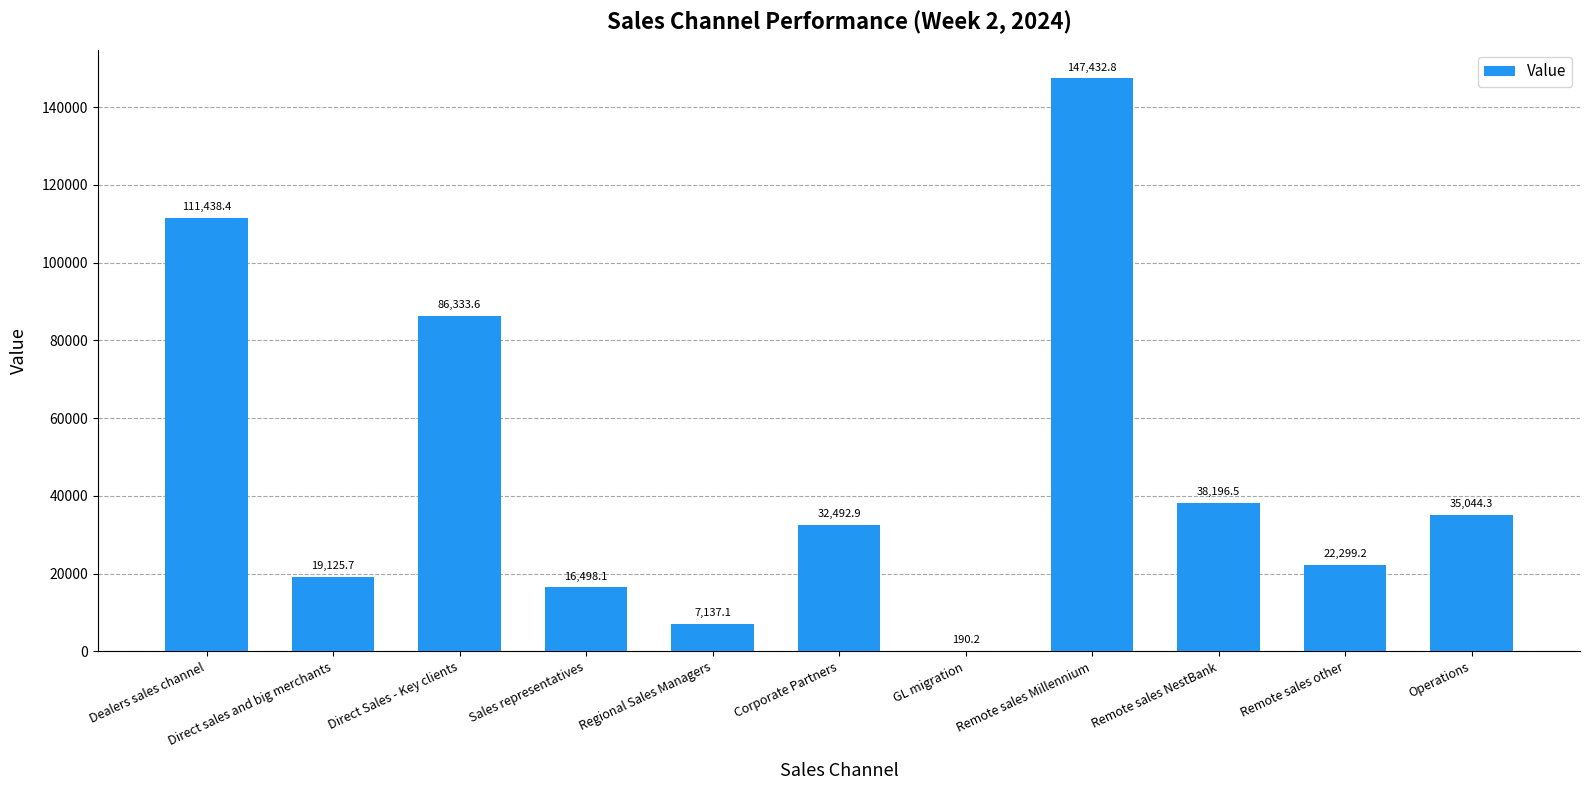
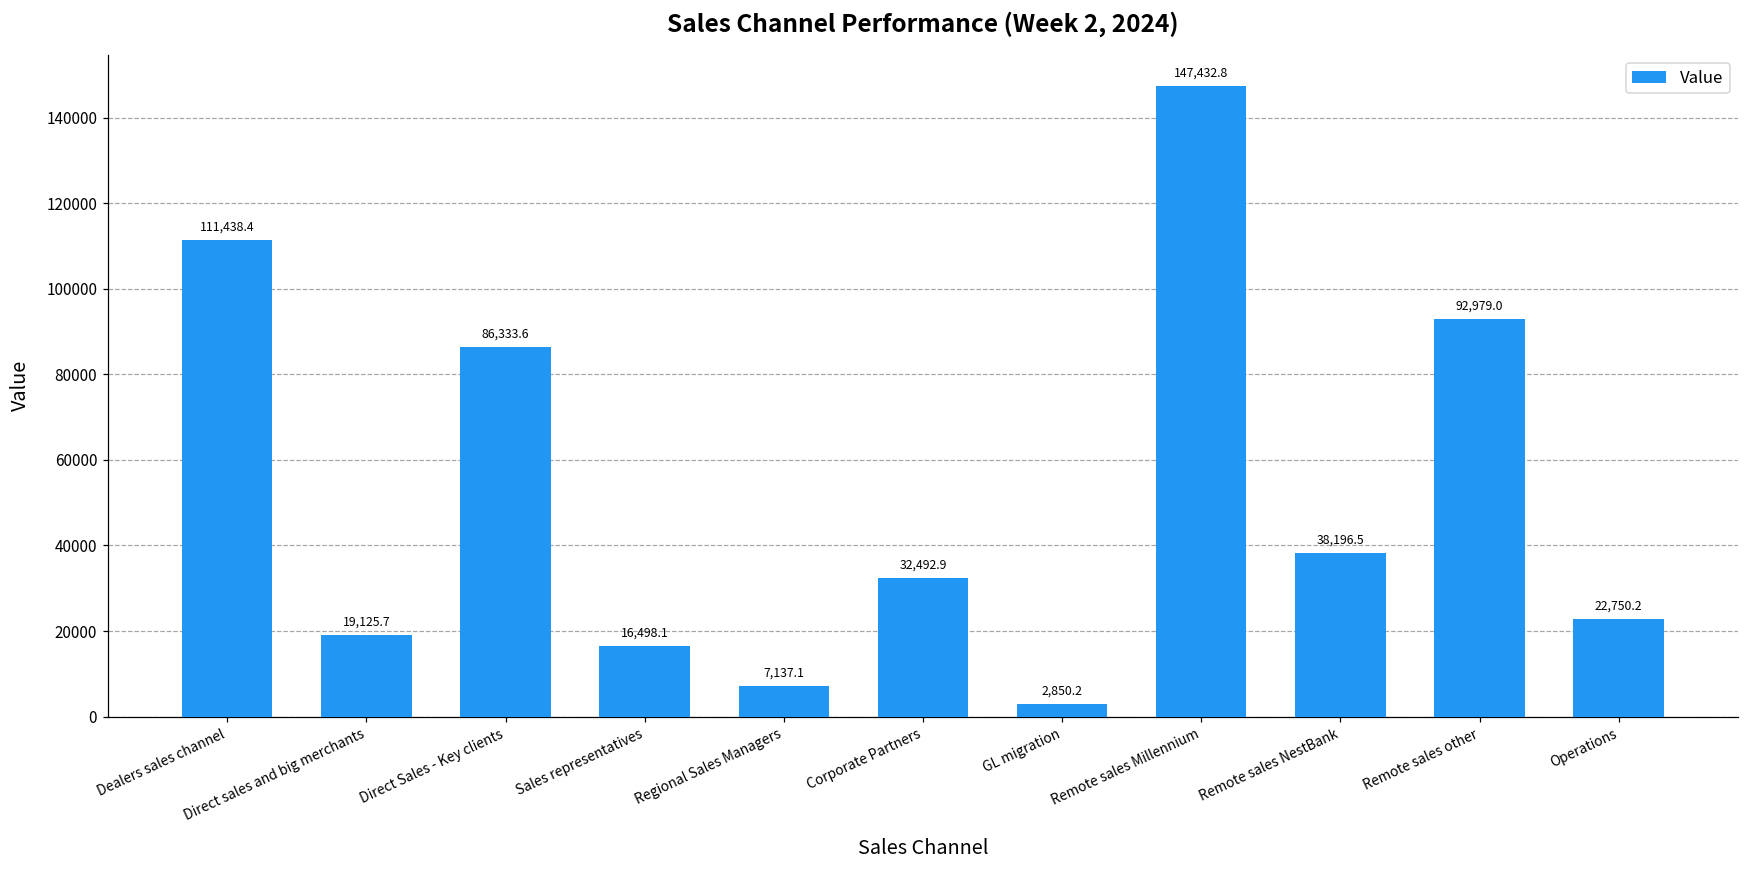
GL migration: 190.2 -> 2,850.2
Remote sales other: 22,299.2 -> 92,979.0
Operations: 35,044.3 -> 22,750.2
